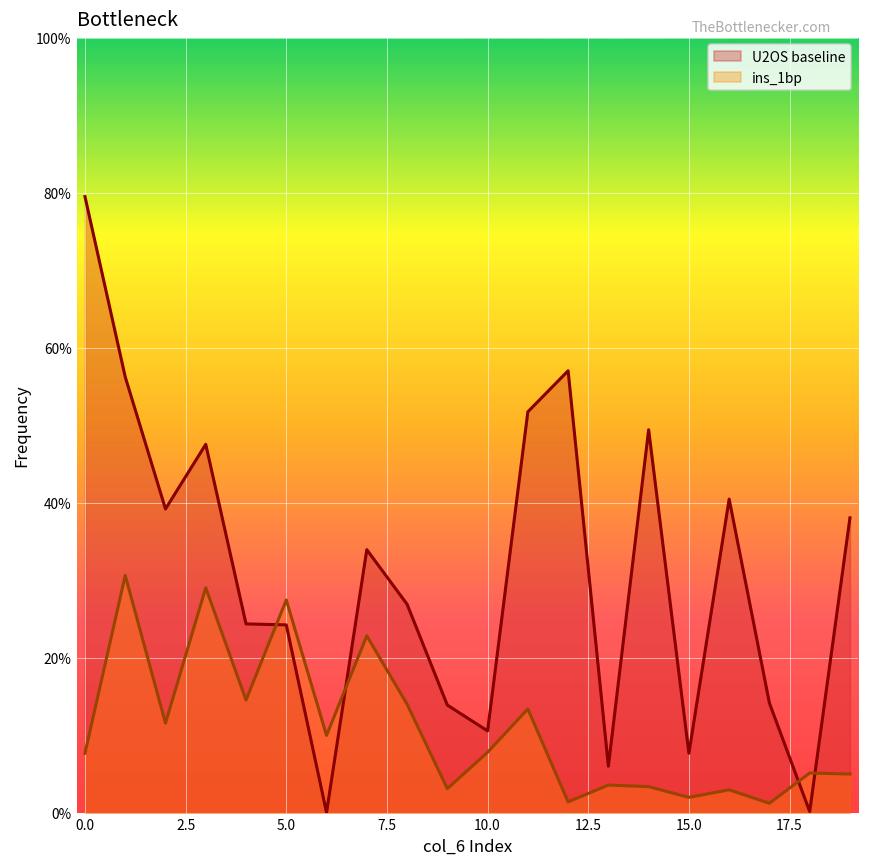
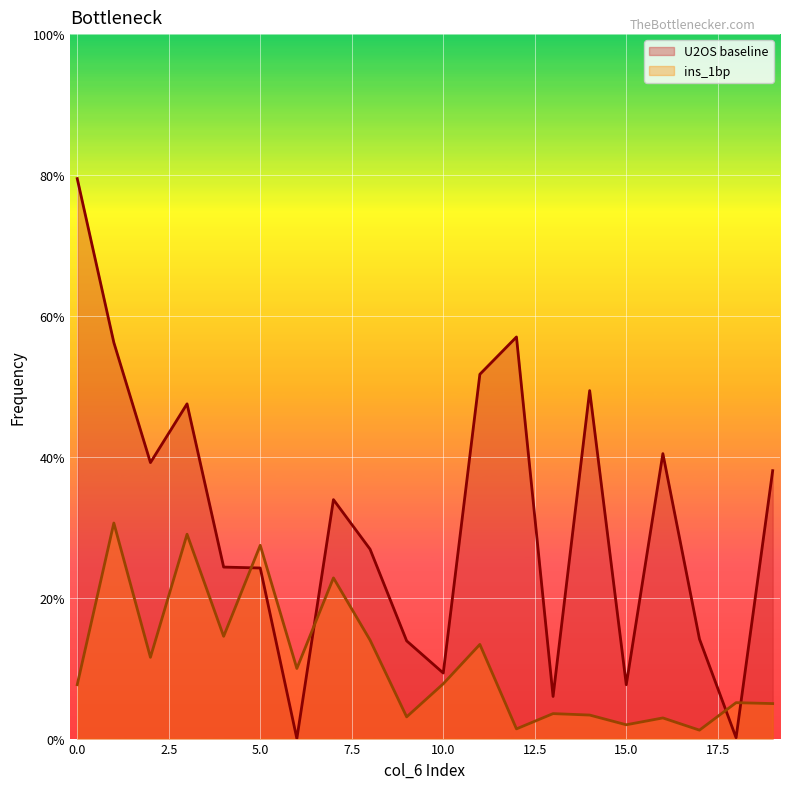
U2OS baseline, 10.0: 11% -> 9%
